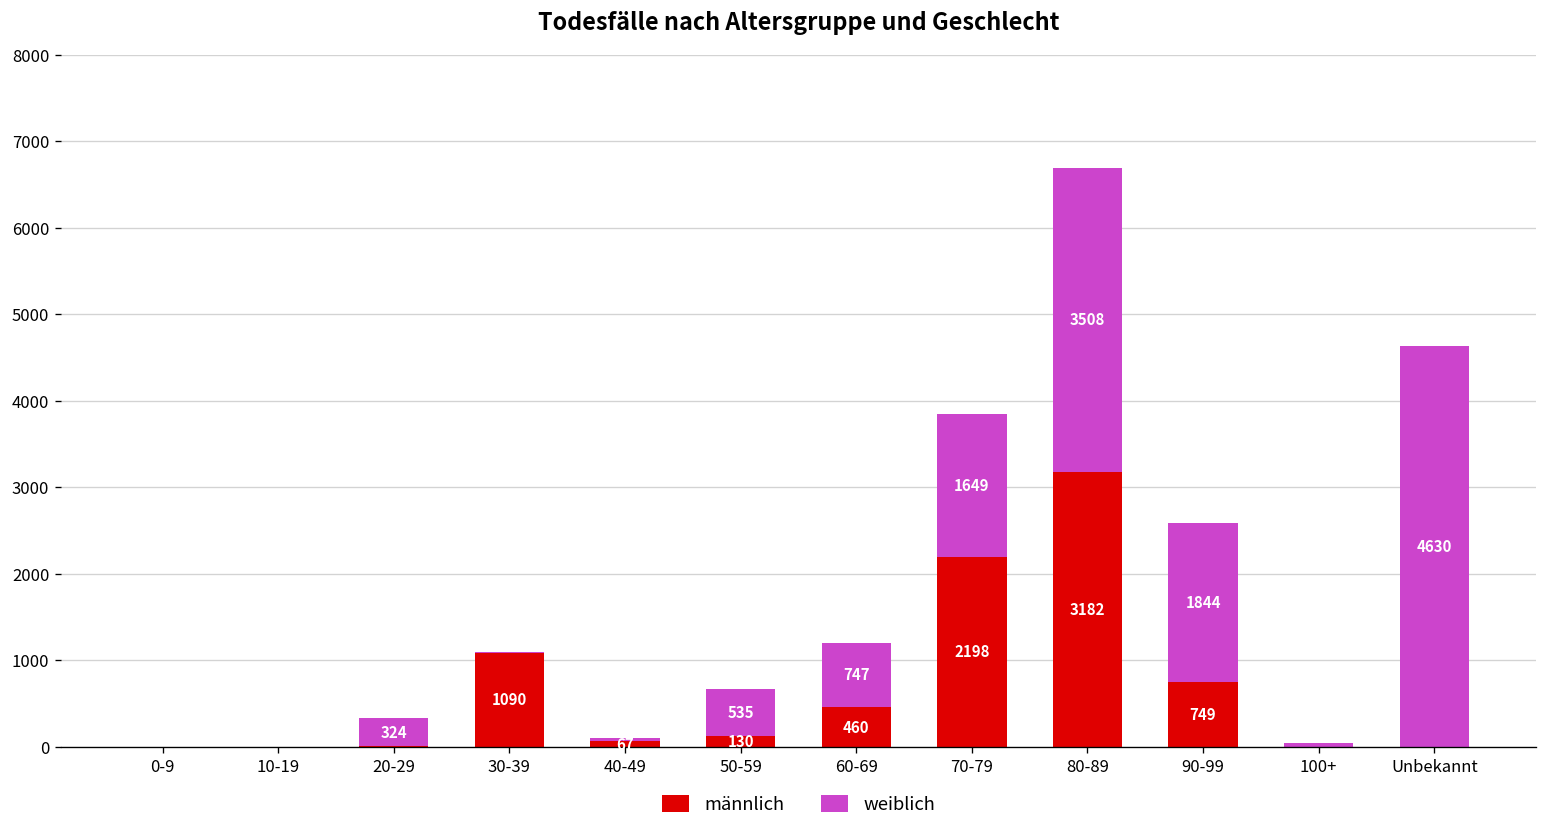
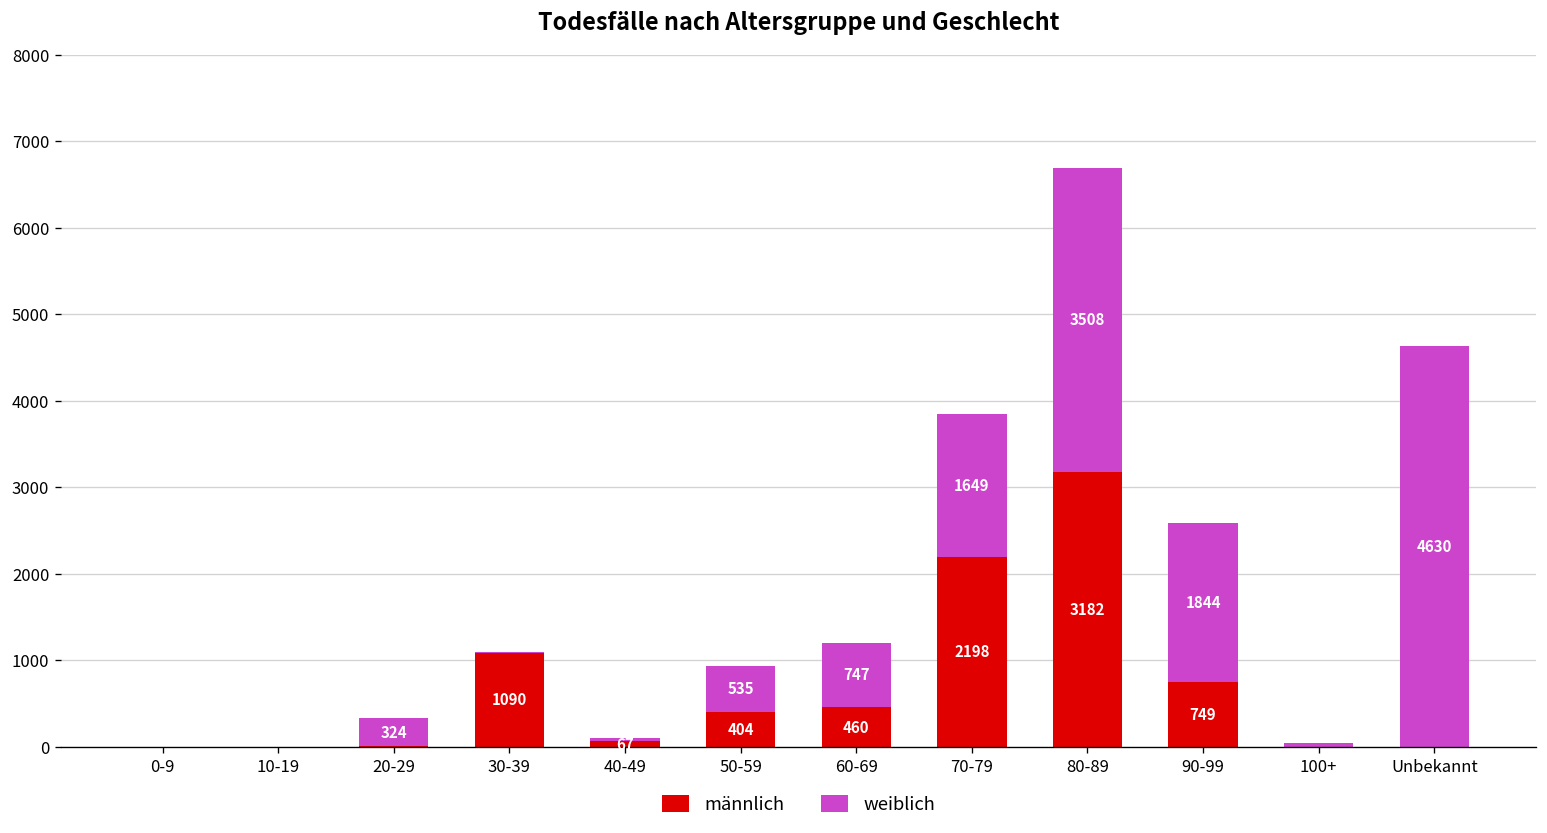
männlich, 50-59: 130 -> 404
